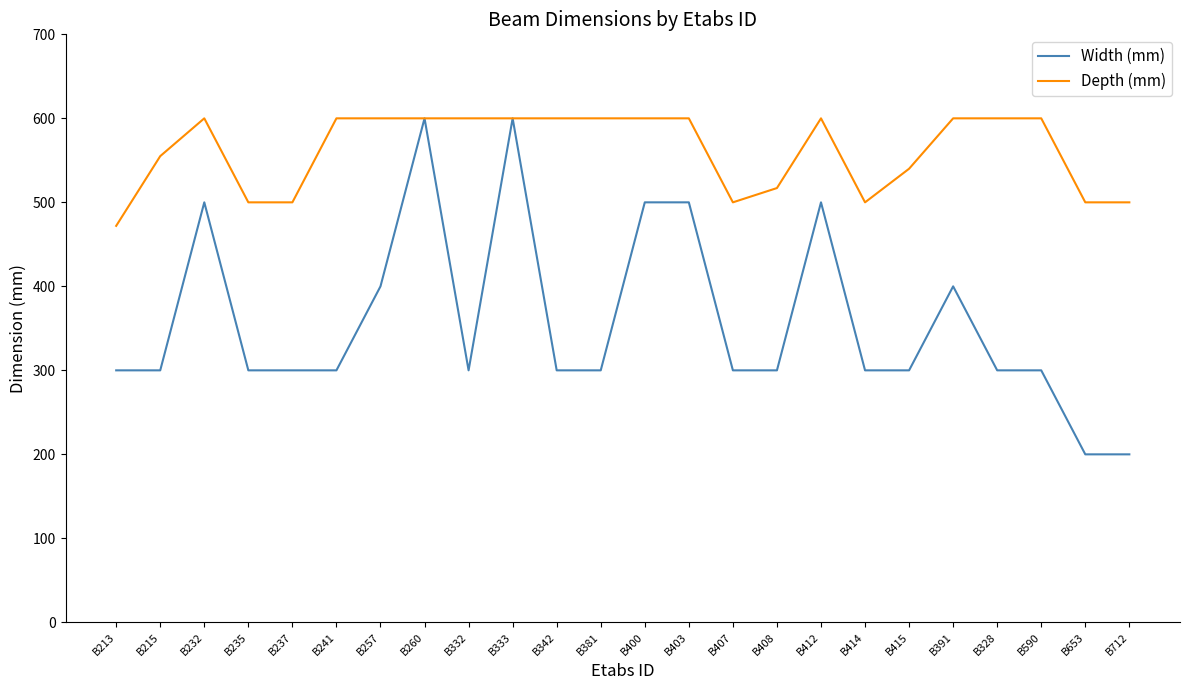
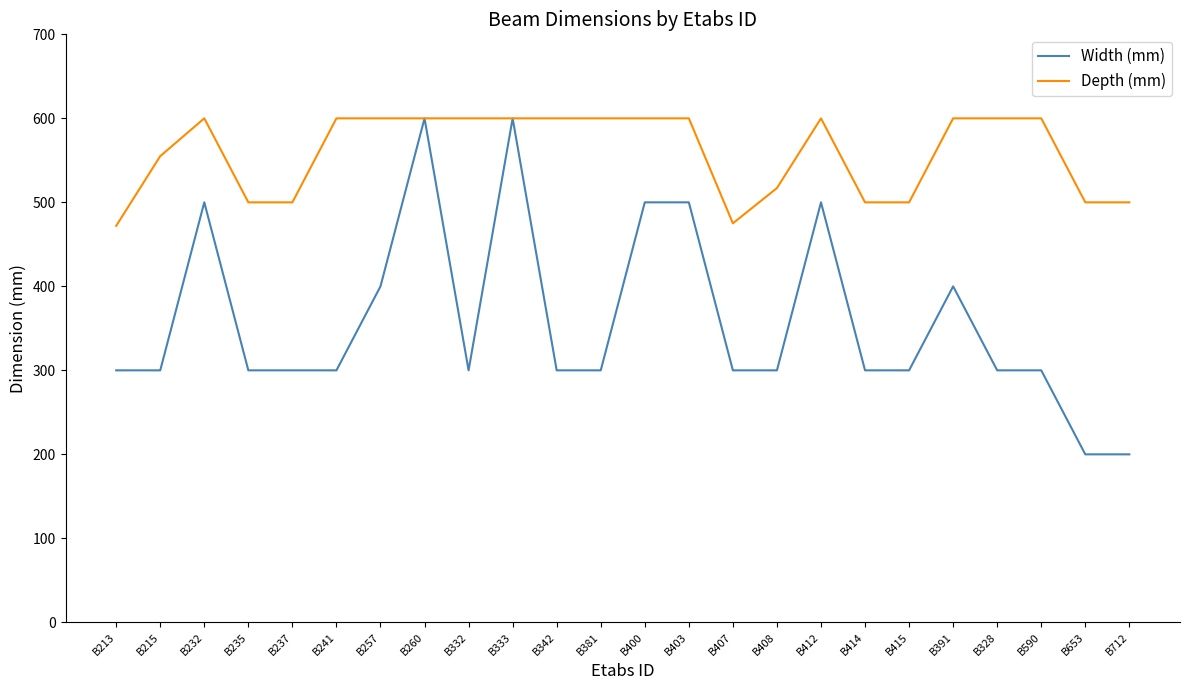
Depth (mm), B407: 500 -> 480
Depth (mm), B415: 540 -> 500
